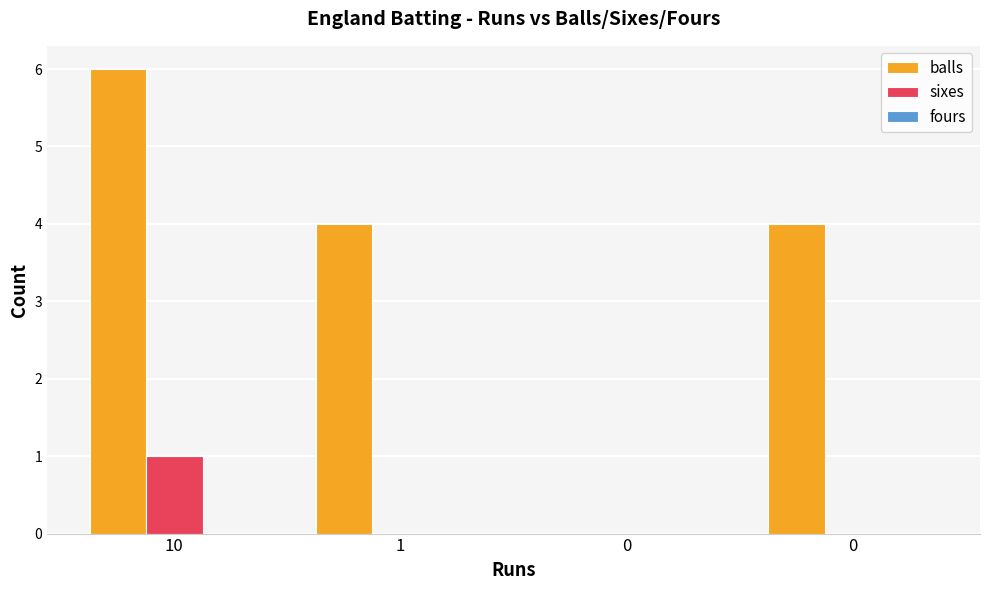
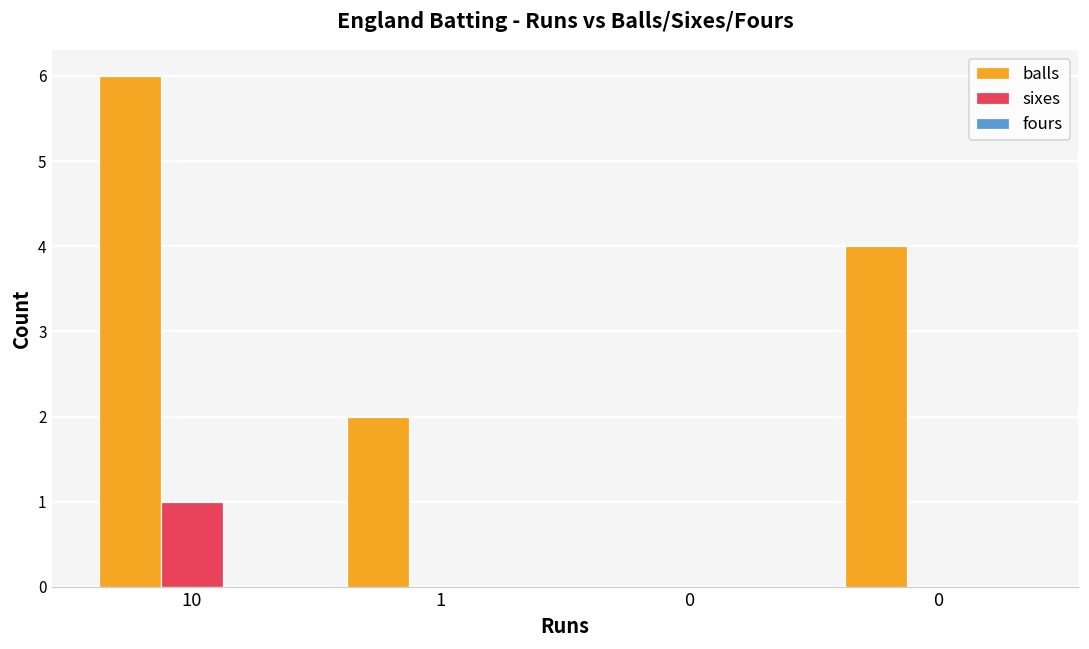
balls, 1: 4 -> 2
